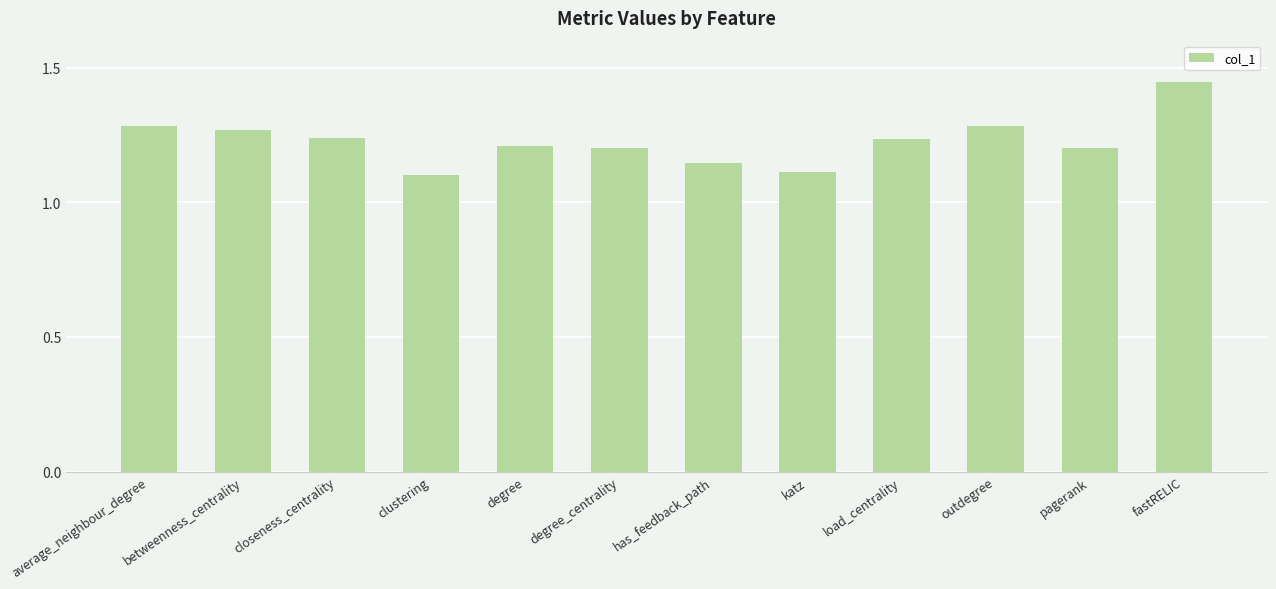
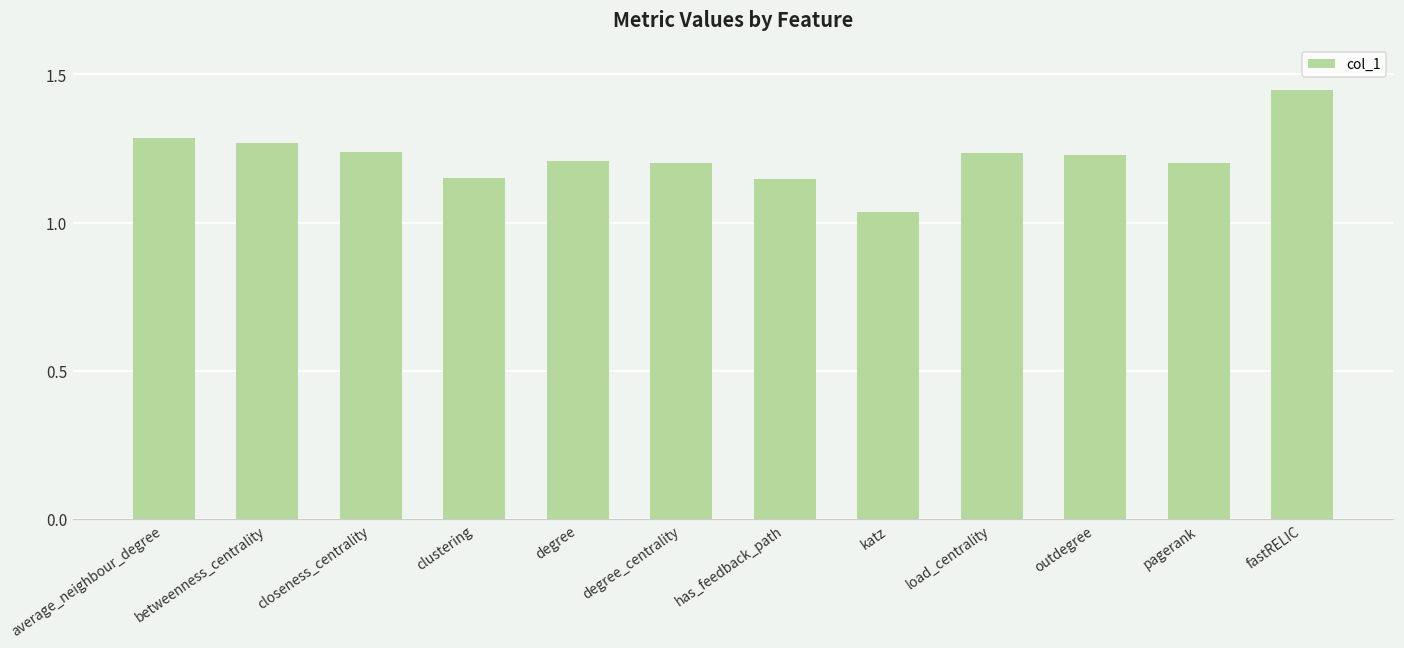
clustering: 1.10 -> 1.15
katz: 1.11 -> 1.04
outdegree: 1.28 -> 1.23
